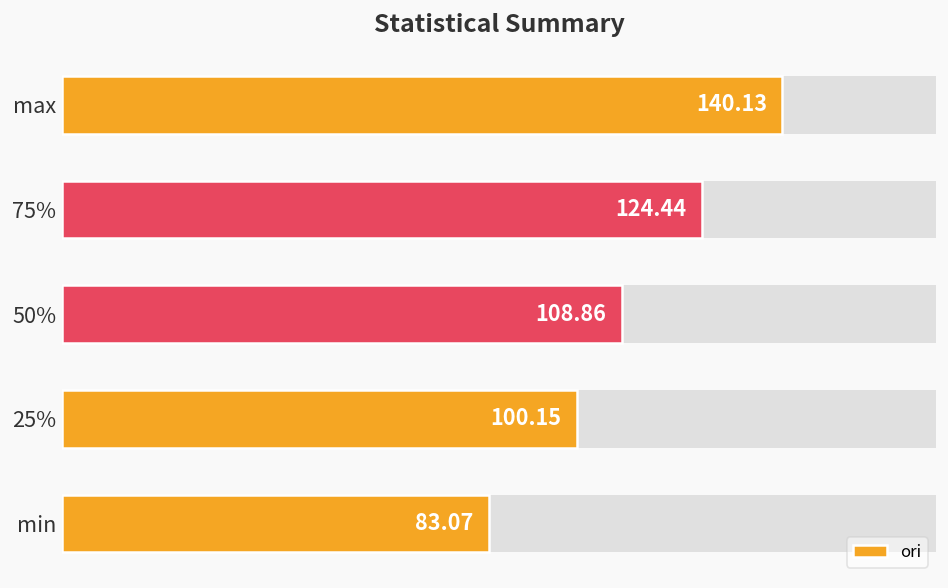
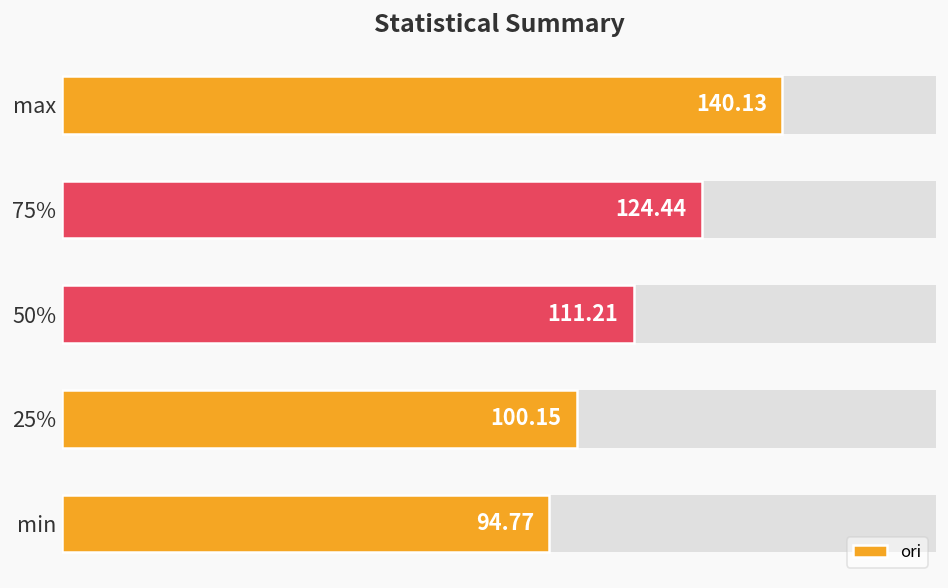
ori, 50%: 108.86 -> 111.21
ori, min: 83.07 -> 94.77
